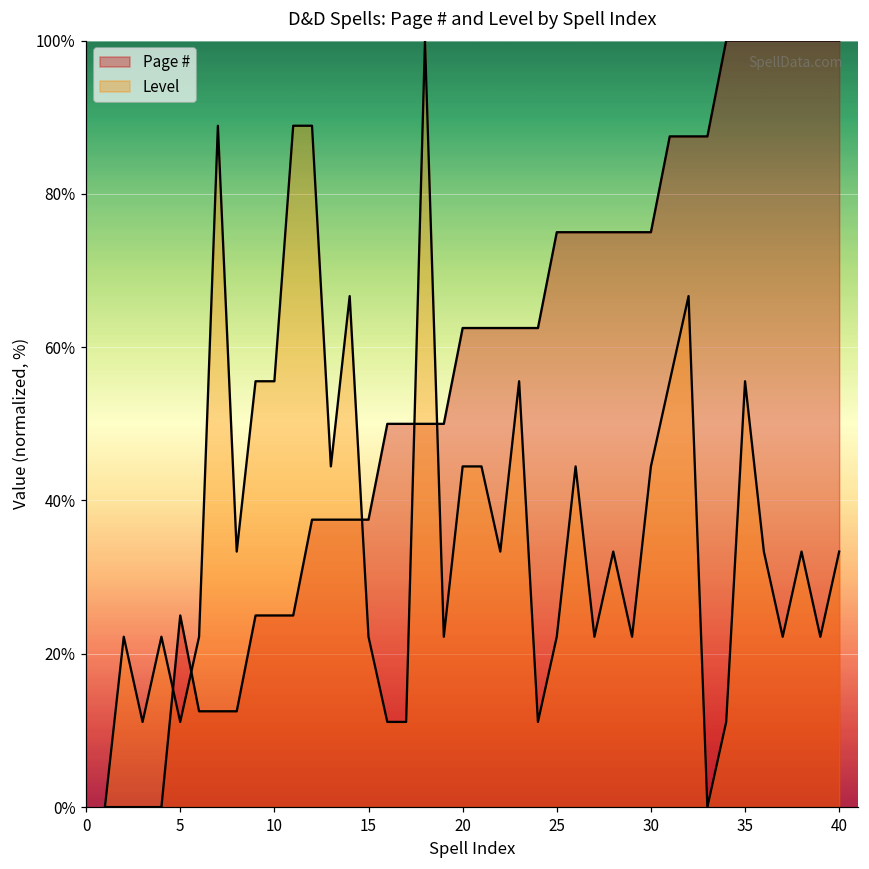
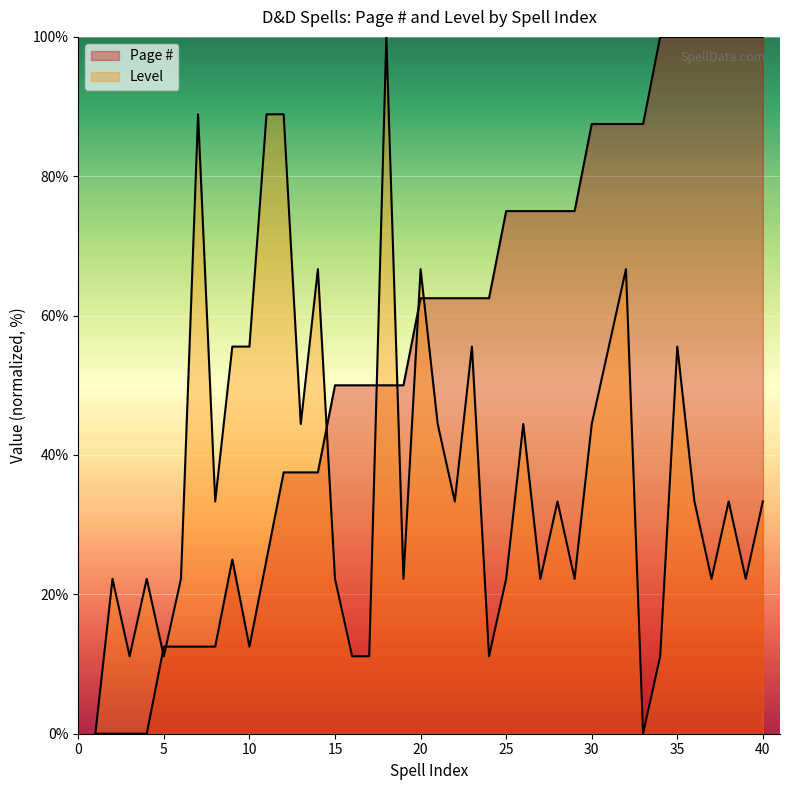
Page #, 5: 25% -> 13%
Page #, 10: 25% -> 13%
Page #, 15: 38% -> 50%
Level, 20: 44% -> 67%
Page #, 30: 75% -> 88%
